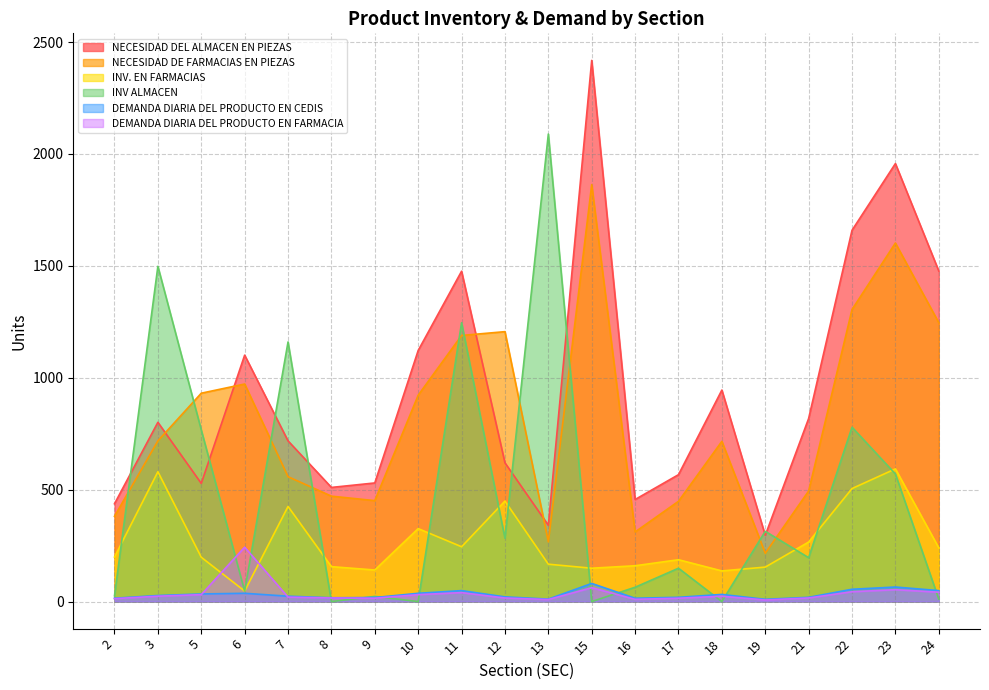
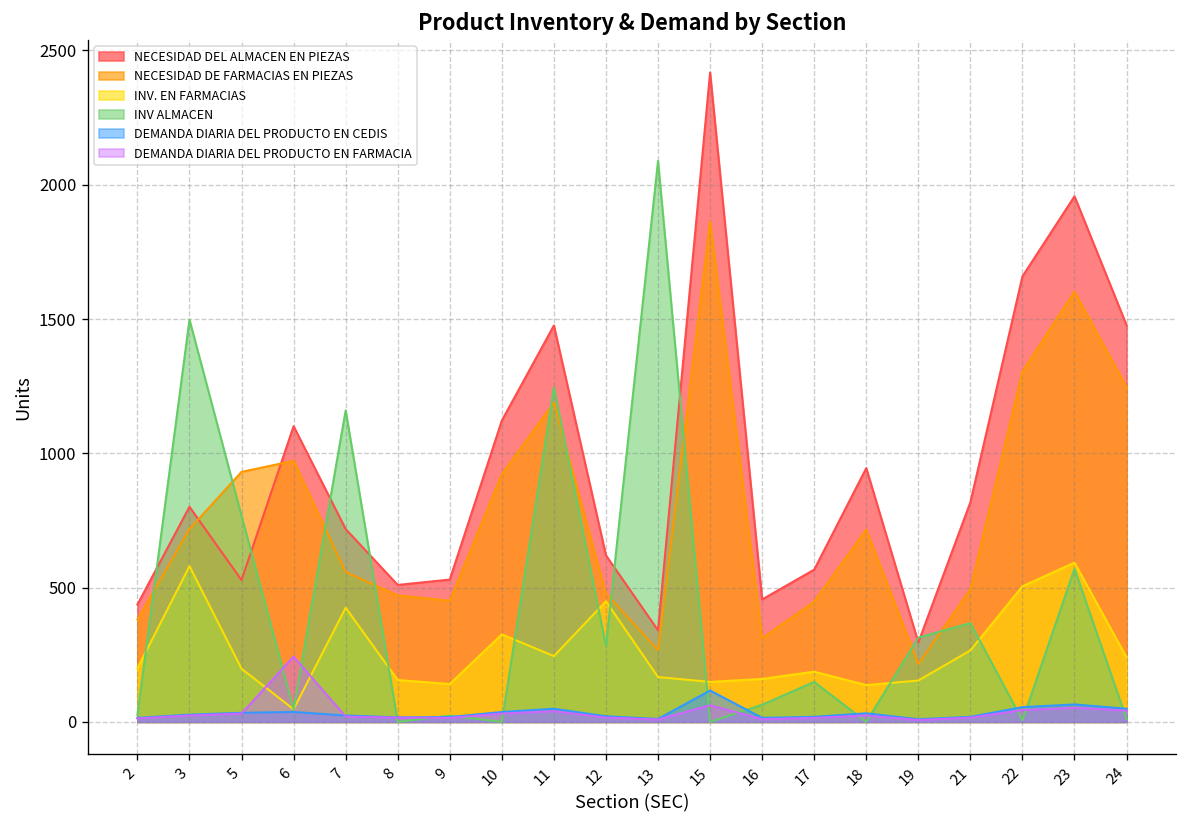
NECESIDAD DE FARMACIAS EN PIEZAS, 12: 1210 -> 480
DEMANDA DIARIA DEL PRODUCTO EN CEDIS, 15: 80 -> 120
INV ALMACEN, 21: 200 -> 370
INV ALMACEN, 22: 780 -> 10
